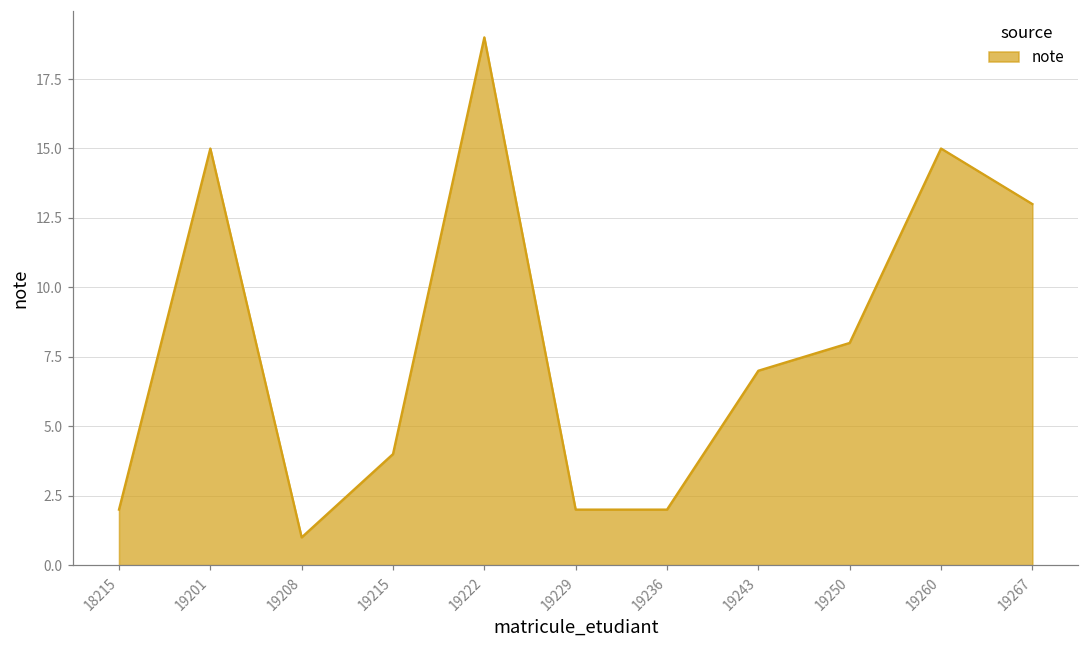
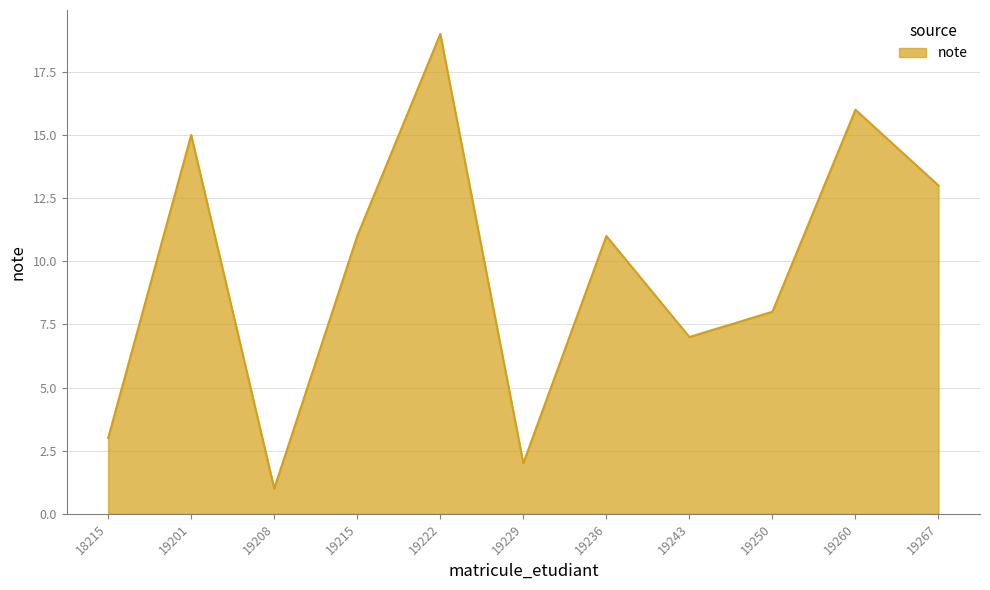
18215: 2 -> 3
19215: 4 -> 11
19236: 2 -> 11
19260: 15 -> 16
